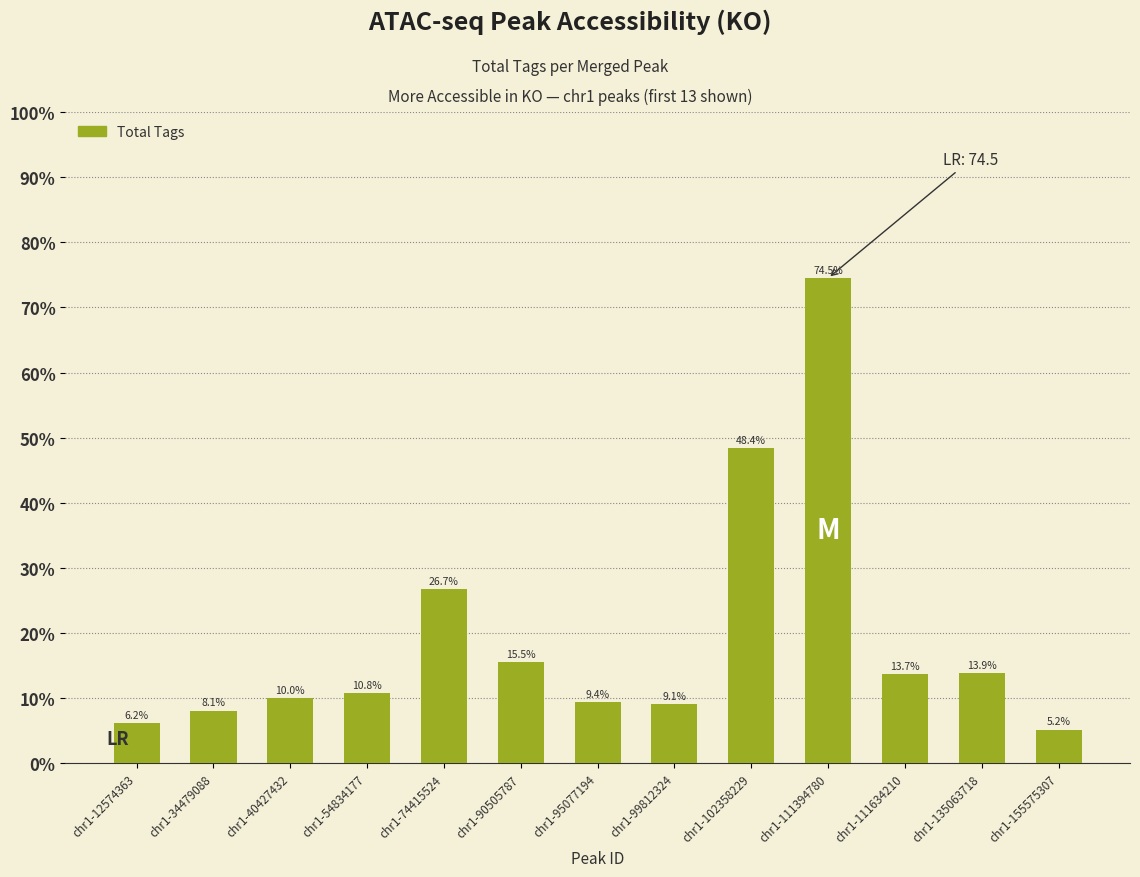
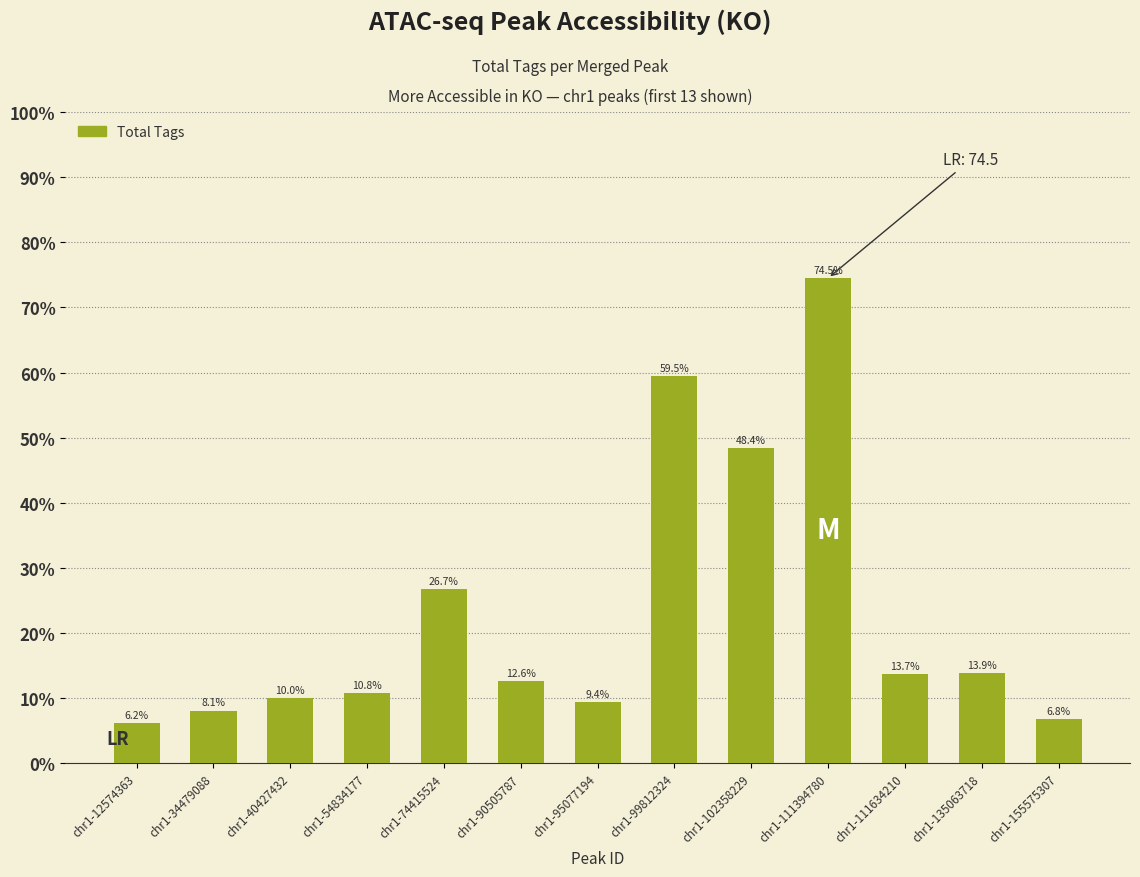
chr1-90505787: 15.5% -> 12.6%
chr1-99812324: 9.1% -> 59.5%
chr1-155575307: 5.2% -> 6.8%
